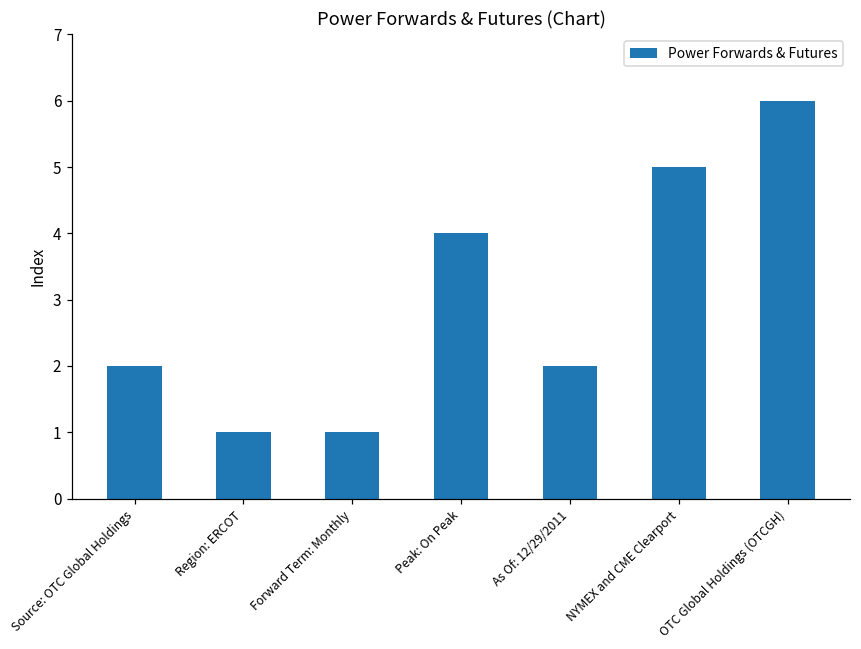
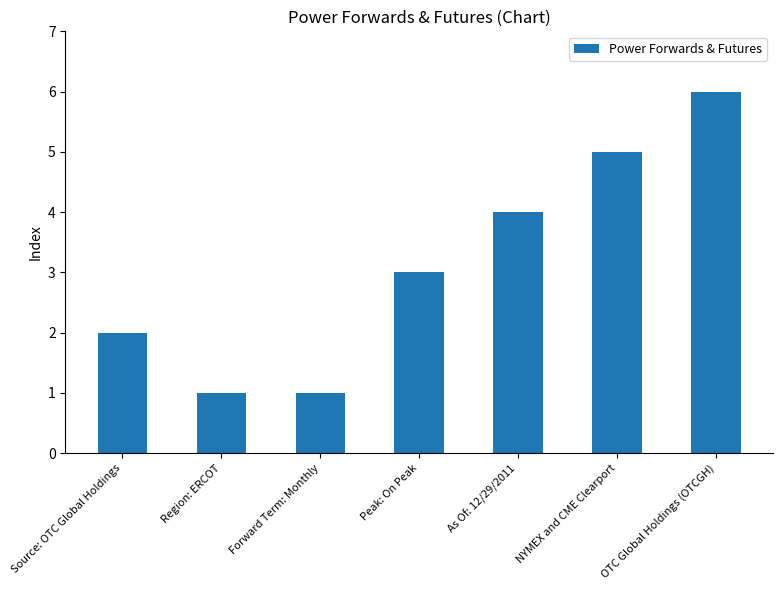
Peak: On Peak: 4 -> 3
As Of: 12/29/2011: 2 -> 4
